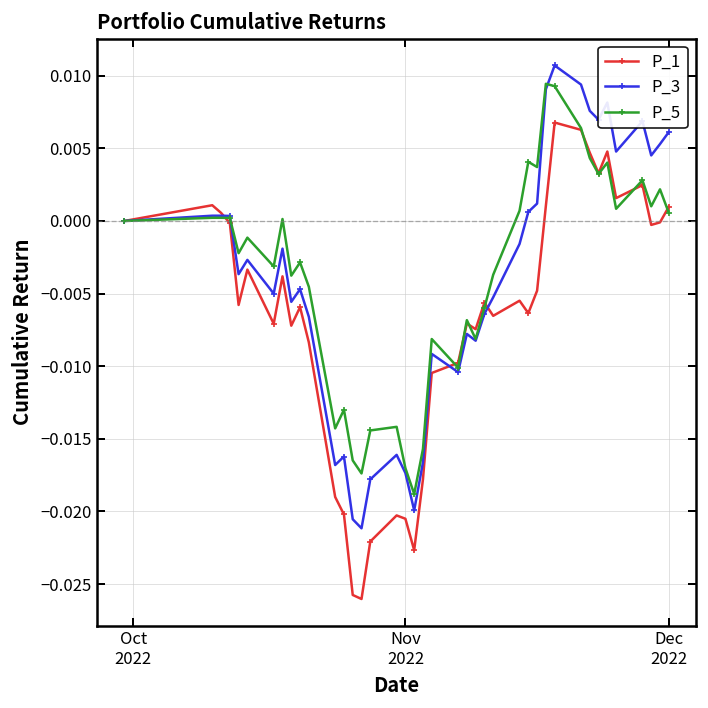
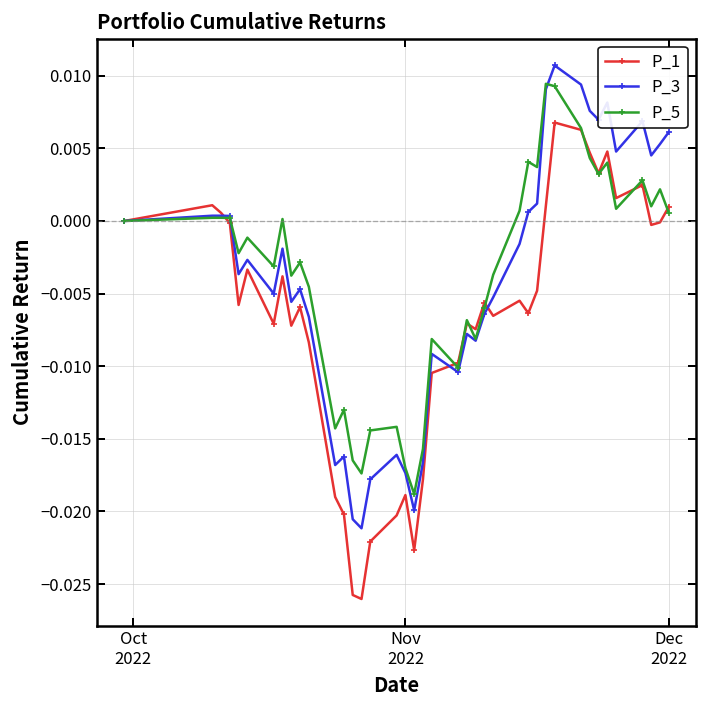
P_1, Nov 2022: -0.0205 -> -0.0189
